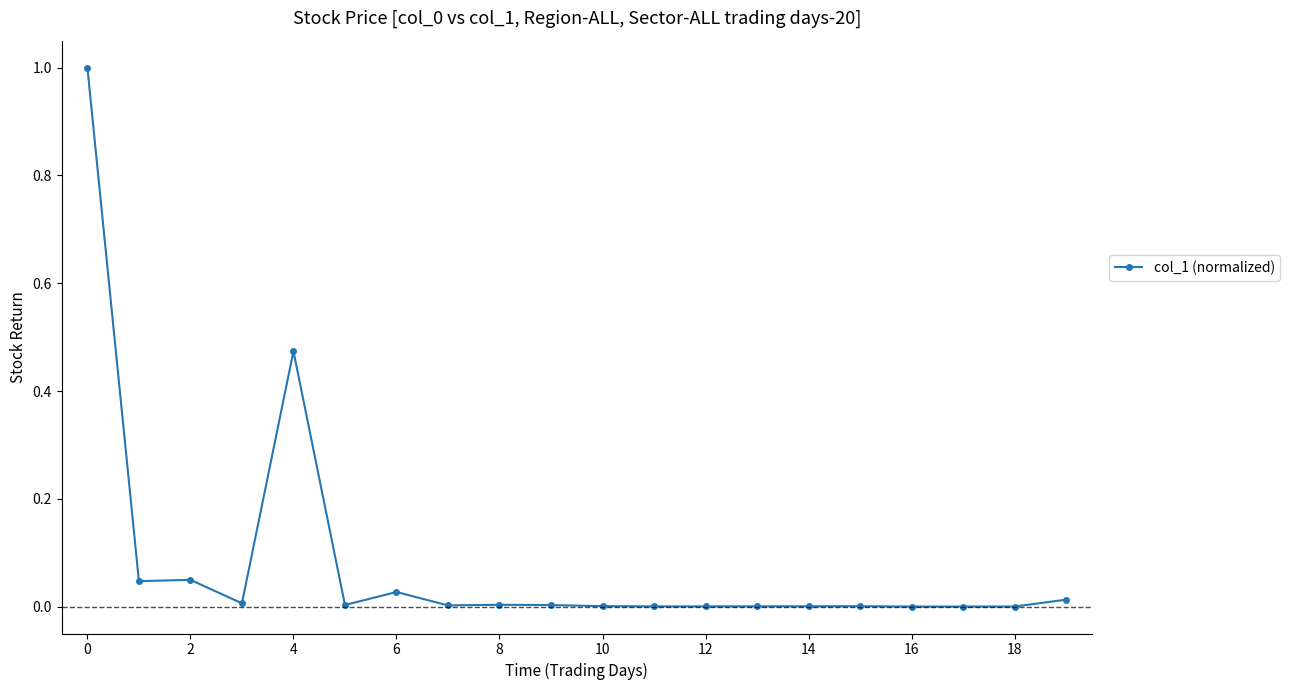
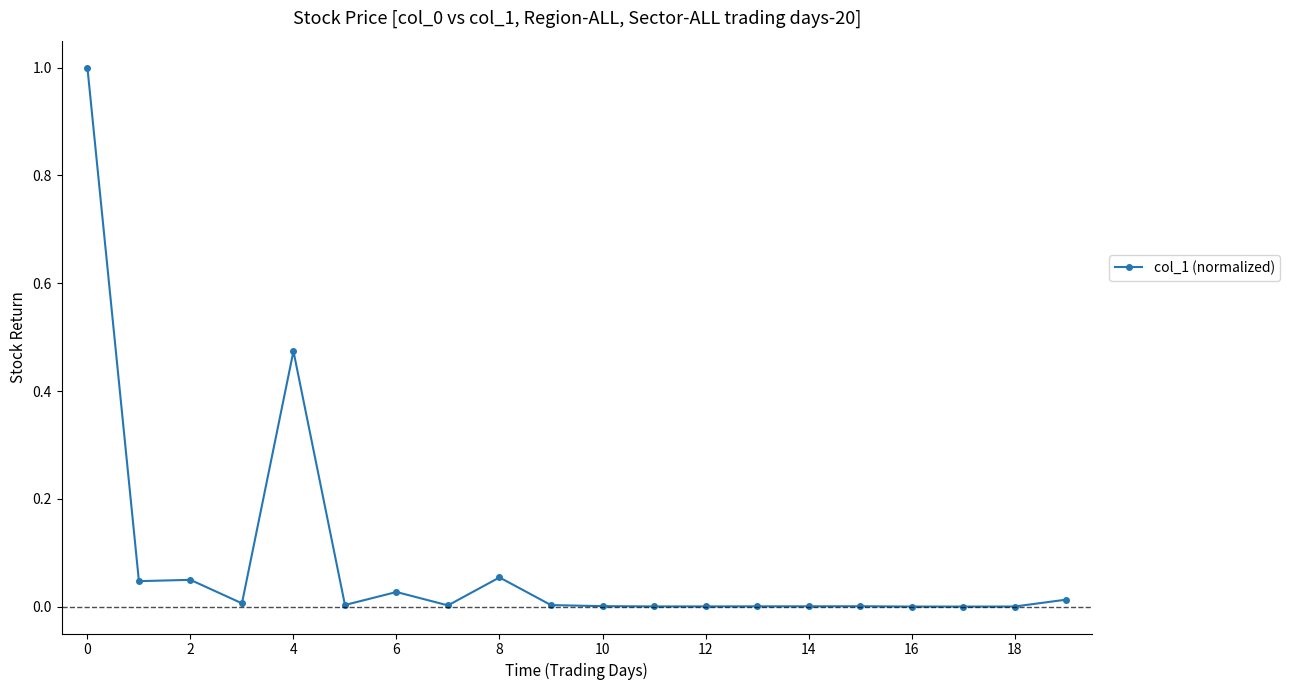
8: 0.00 -> 0.05
